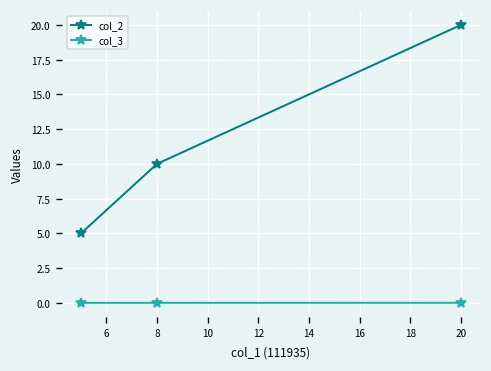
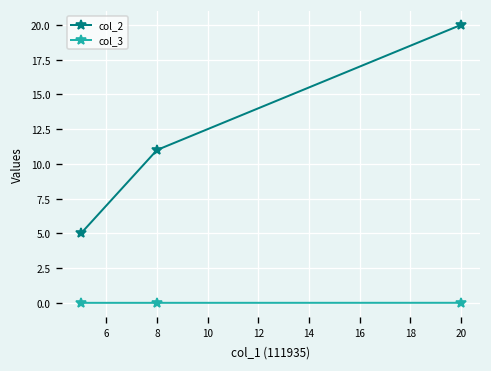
col_2, 8: 10 -> 11
